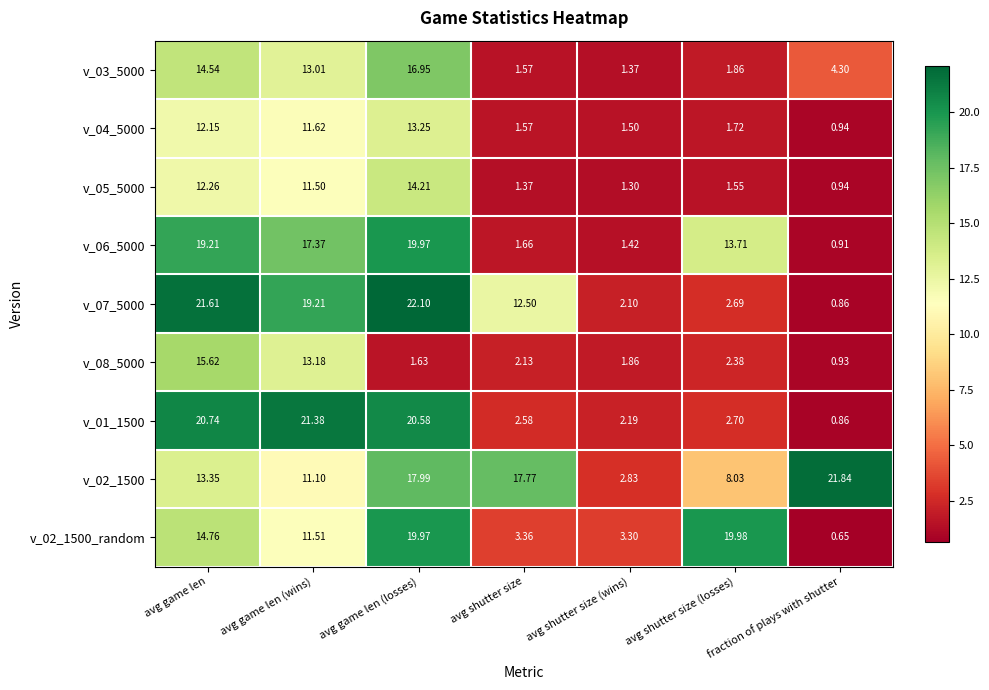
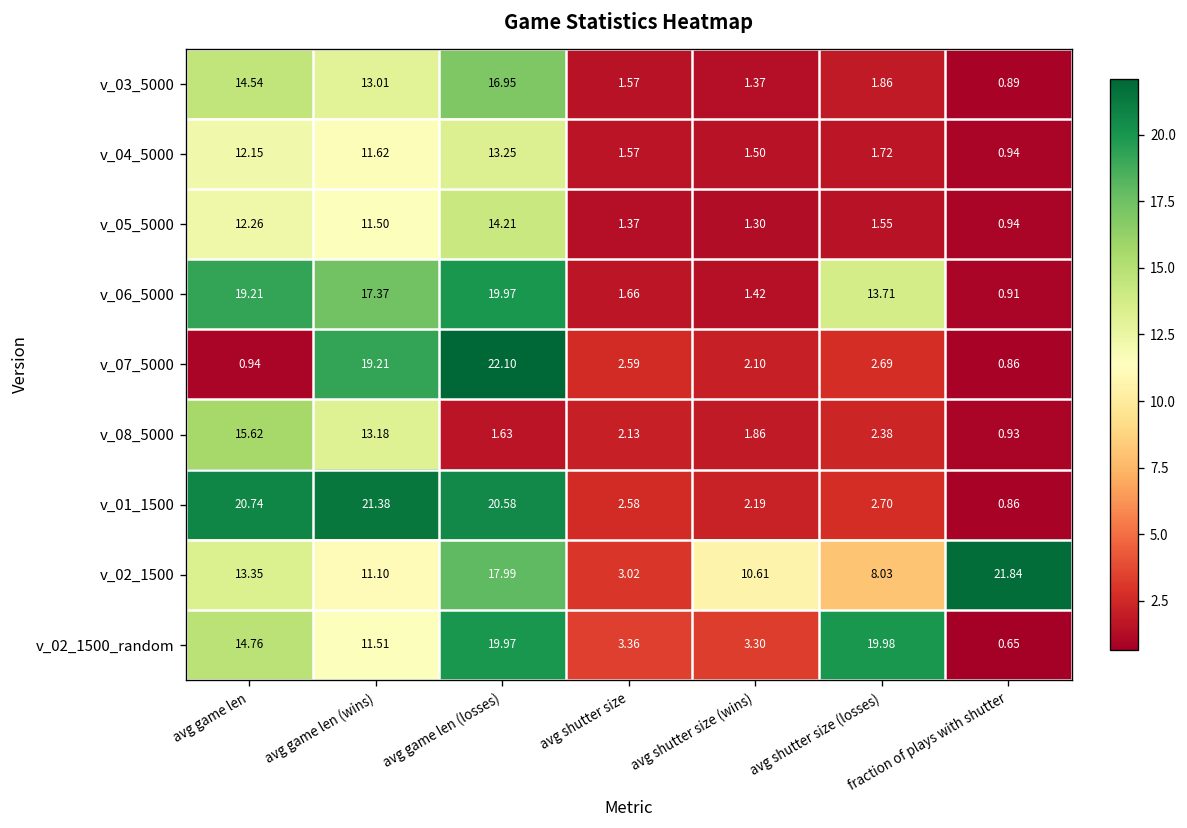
v_03_5000, fraction of plays with shutter: 4.30 -> 0.89
v_07_5000, avg game len: 21.61 -> 0.94
v_07_5000, avg shutter size: 12.50 -> 2.59
v_02_1500, avg shutter size: 17.77 -> 3.02
v_02_1500, avg shutter size (wins): 2.83 -> 10.61
